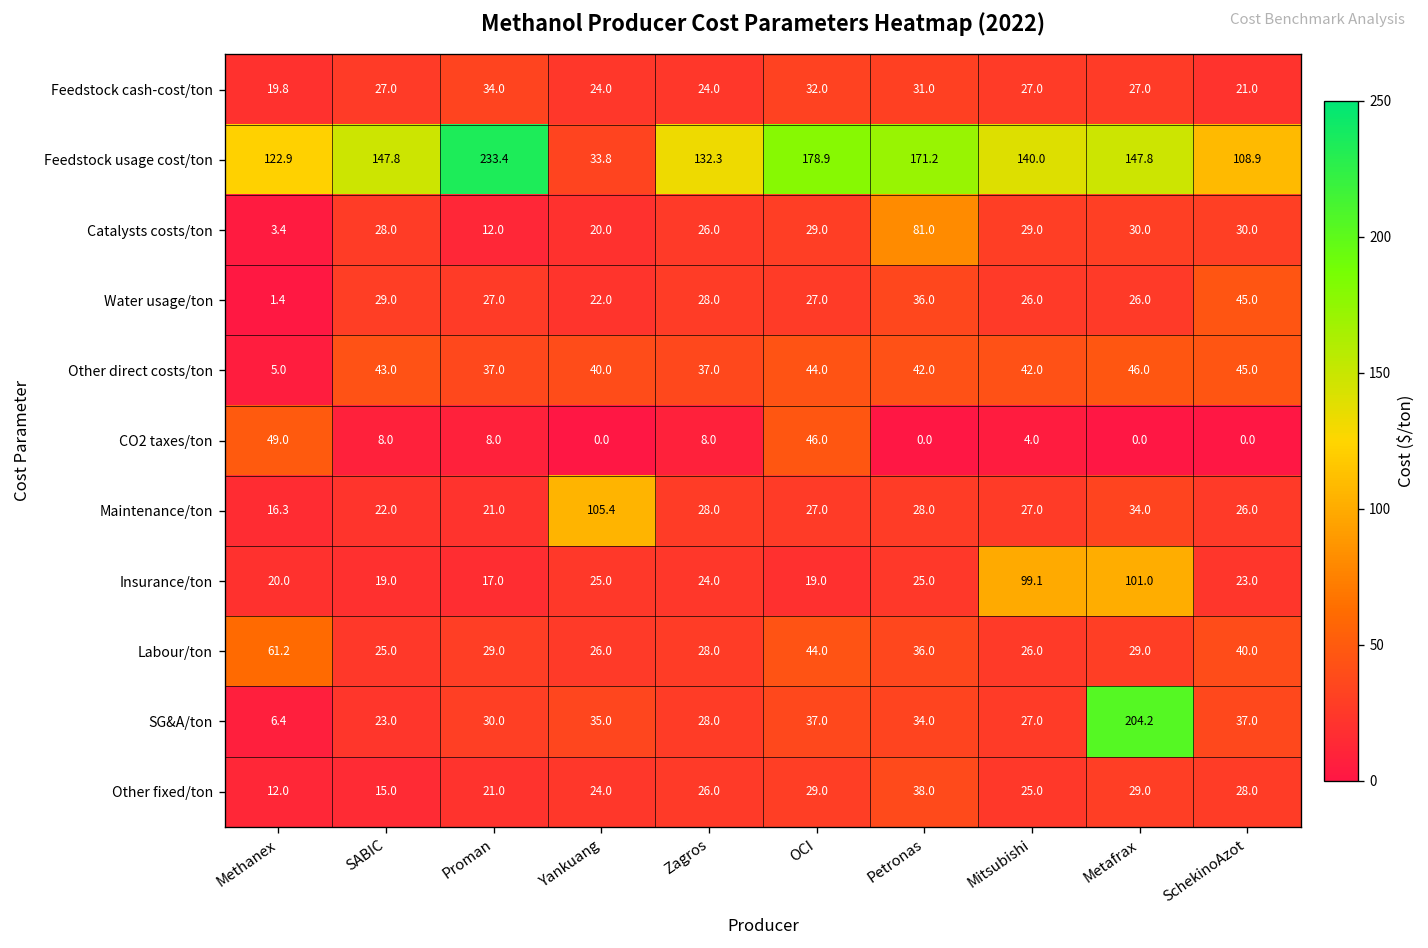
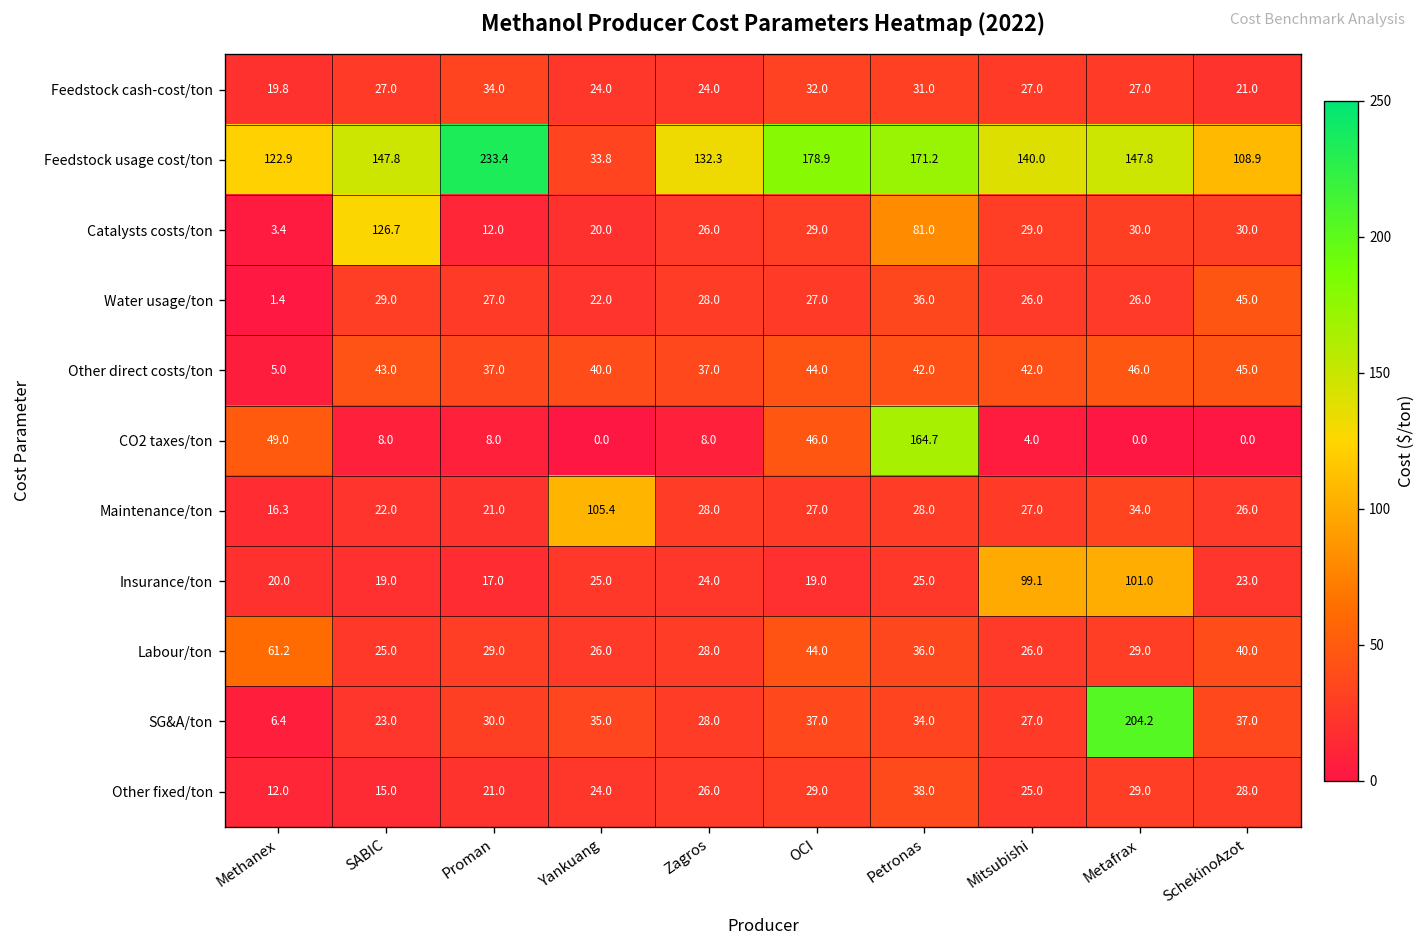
Catalysts costs/ton, SABIC: 28.0 -> 126.7
CO2 taxes/ton, Petronas: 0.0 -> 164.7
